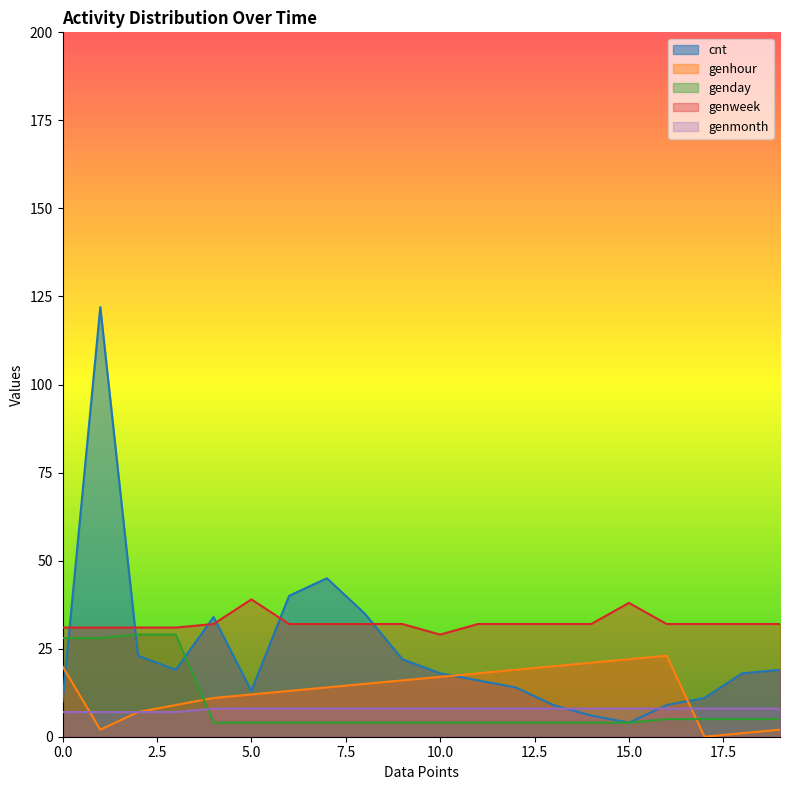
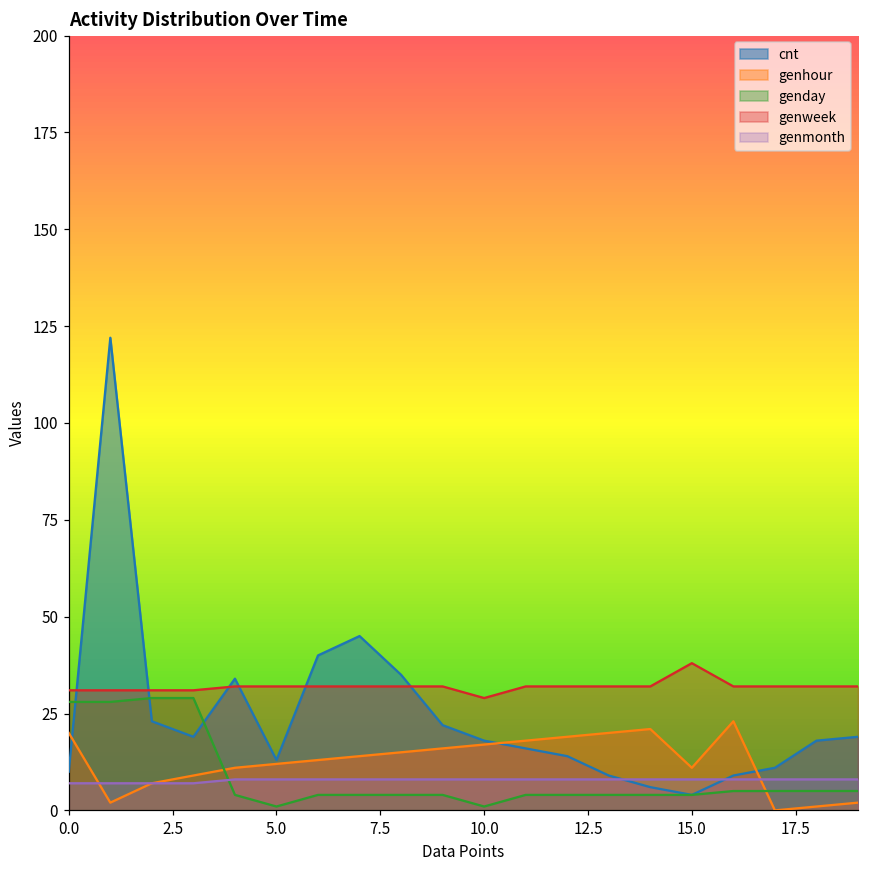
genday, 5.0: 4 -> 1
genweek, 5.0: 39 -> 32
genday, 10.0: 4 -> 1
genhour, 15.0: 22 -> 11
